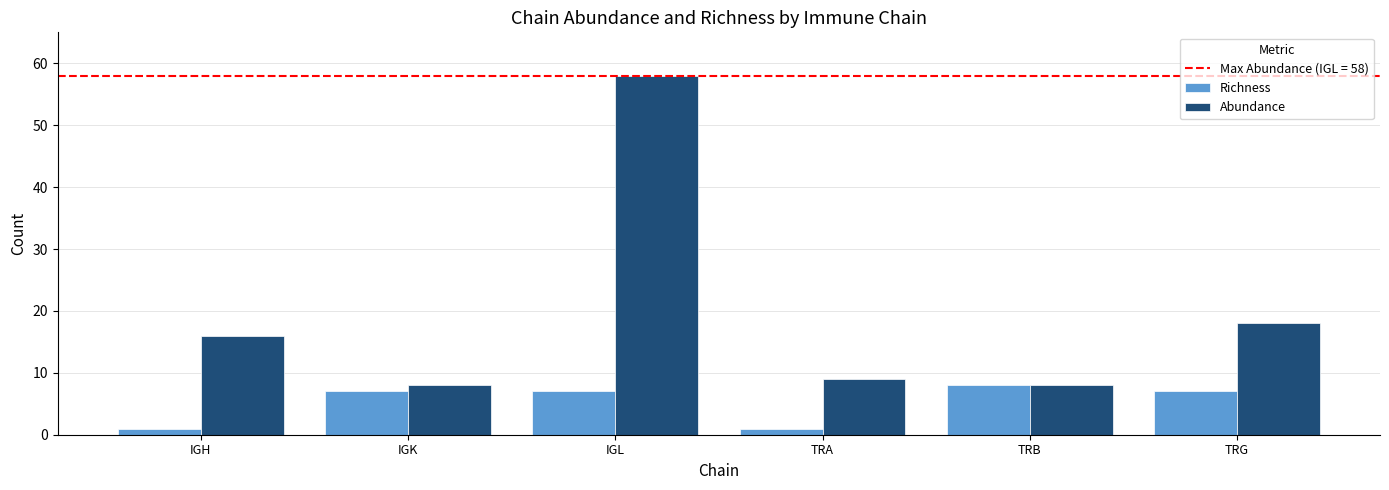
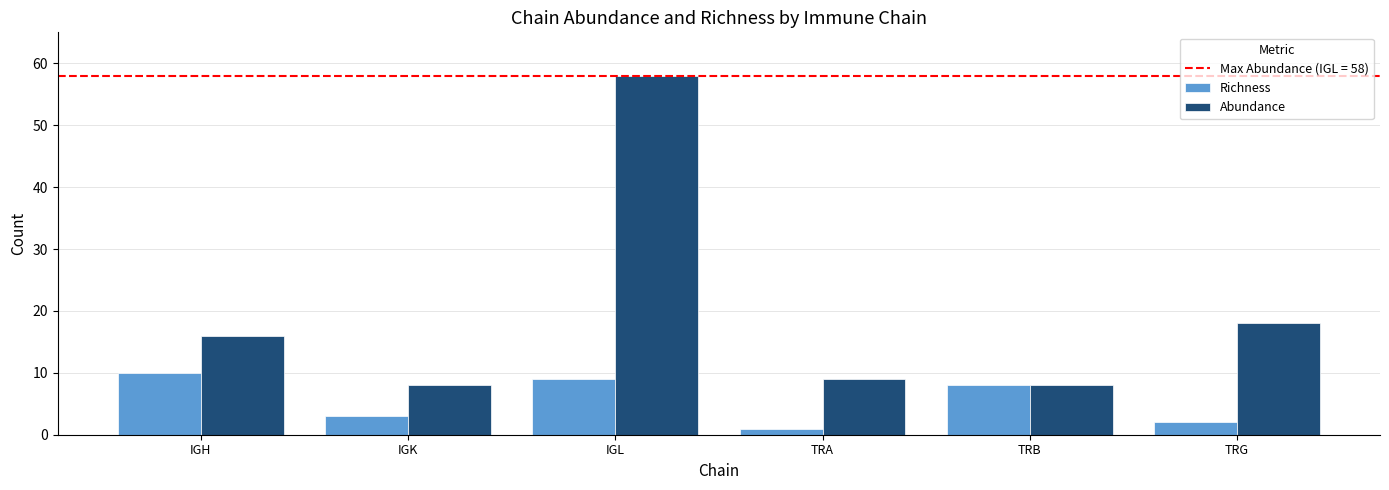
Richness, IGH: 1 -> 10
Richness, IGK: 7 -> 3
Richness, IGL: 7 -> 9
Richness, TRG: 7 -> 2
